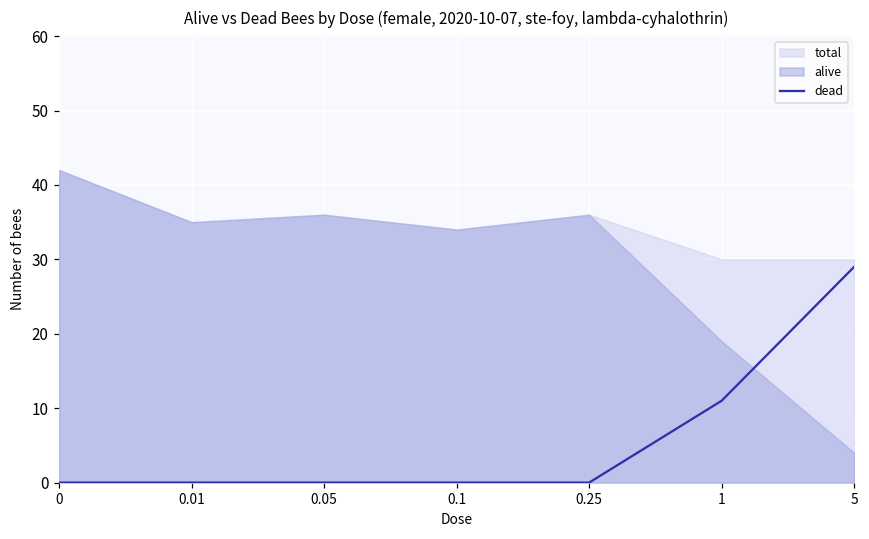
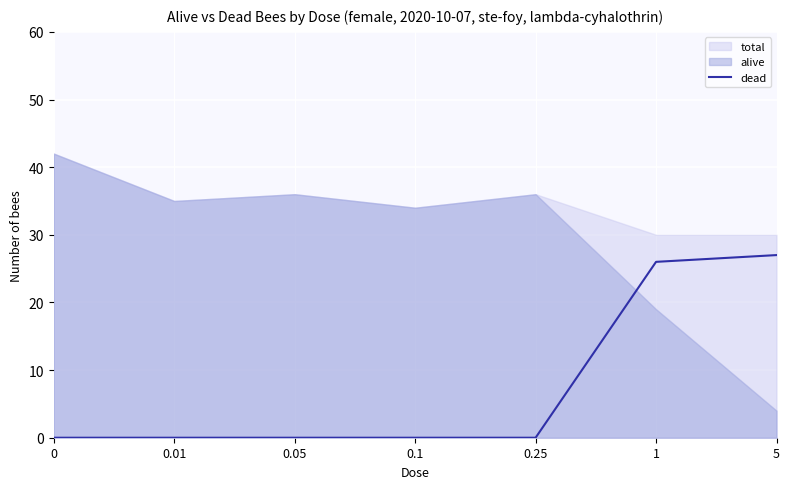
dead, 1: 11 -> 26
dead, 5: 29 -> 27
